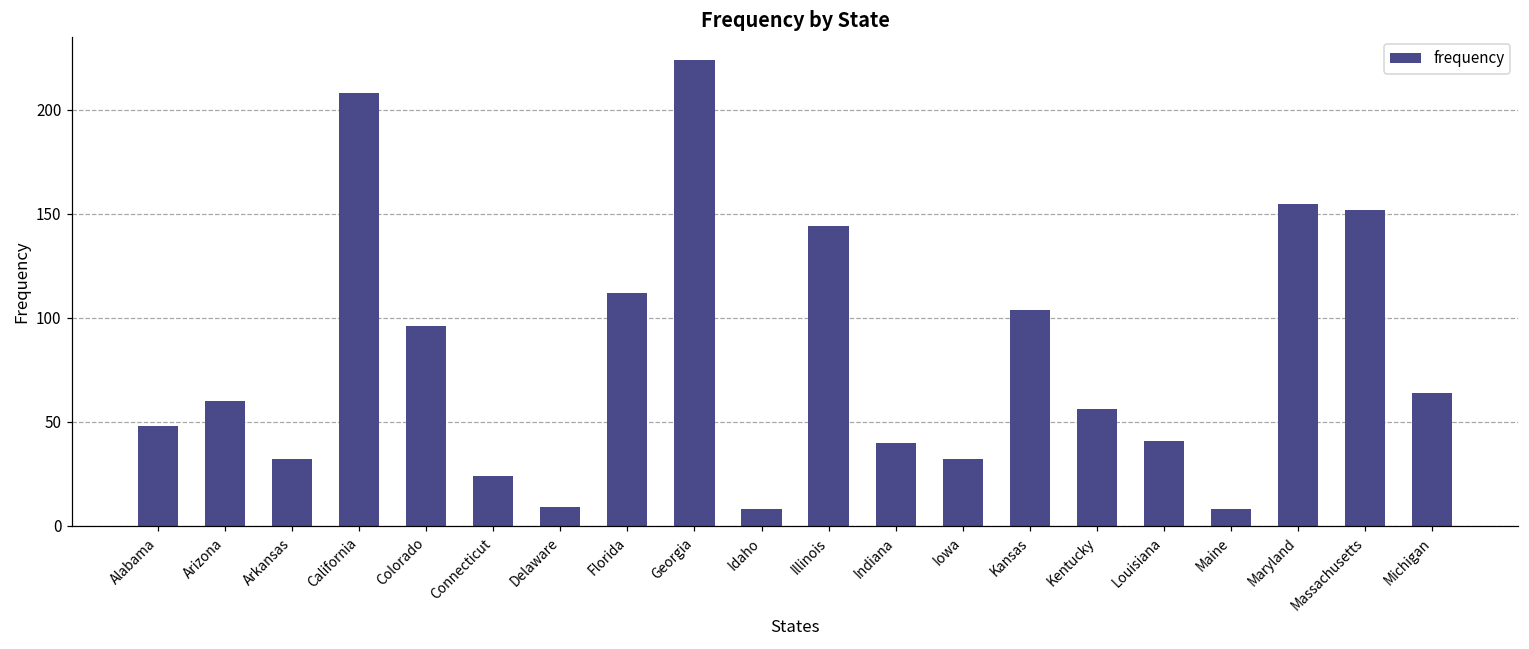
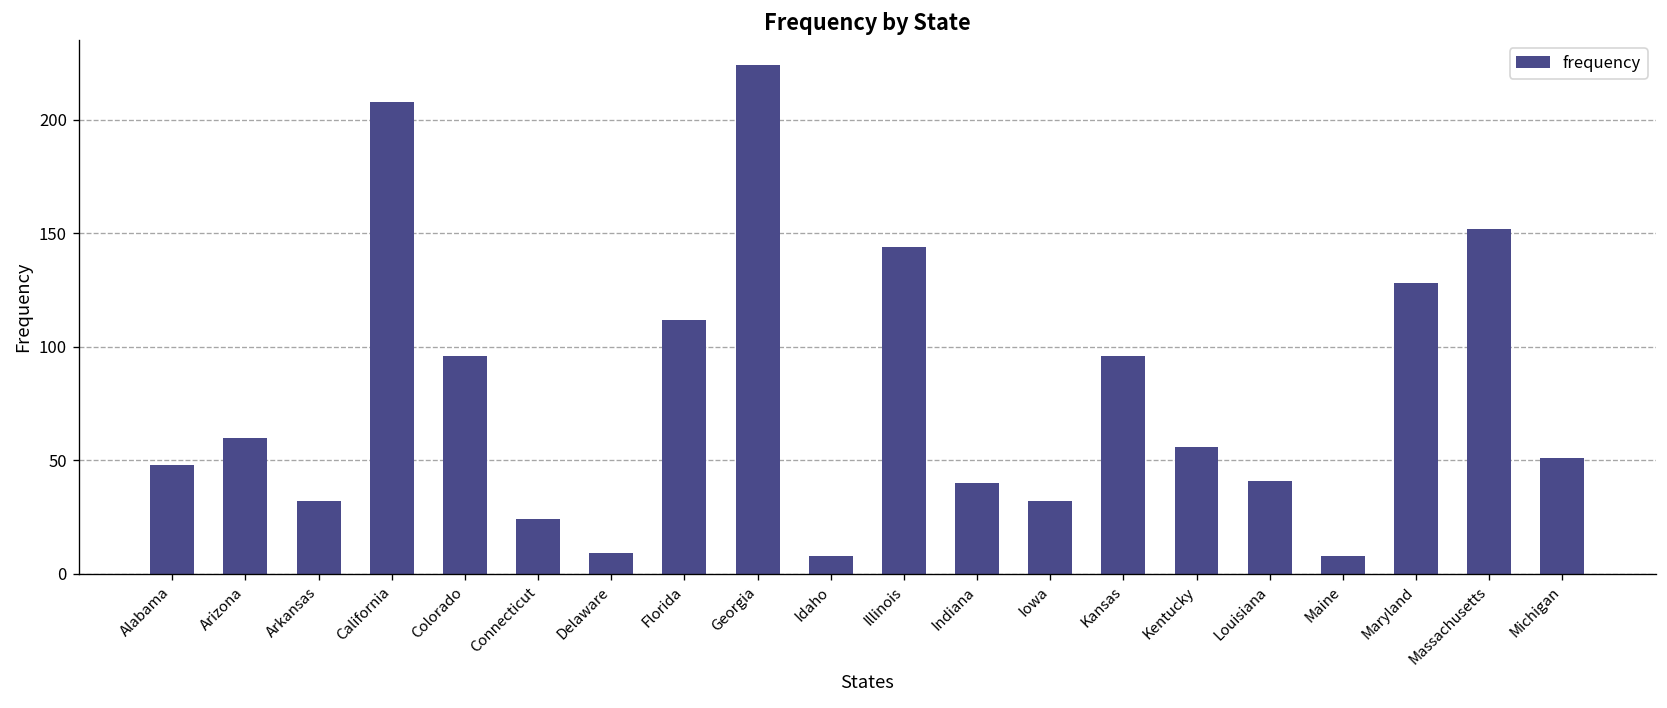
Kansas: 104 -> 96
Maryland: 155 -> 128
Michigan: 64 -> 51
